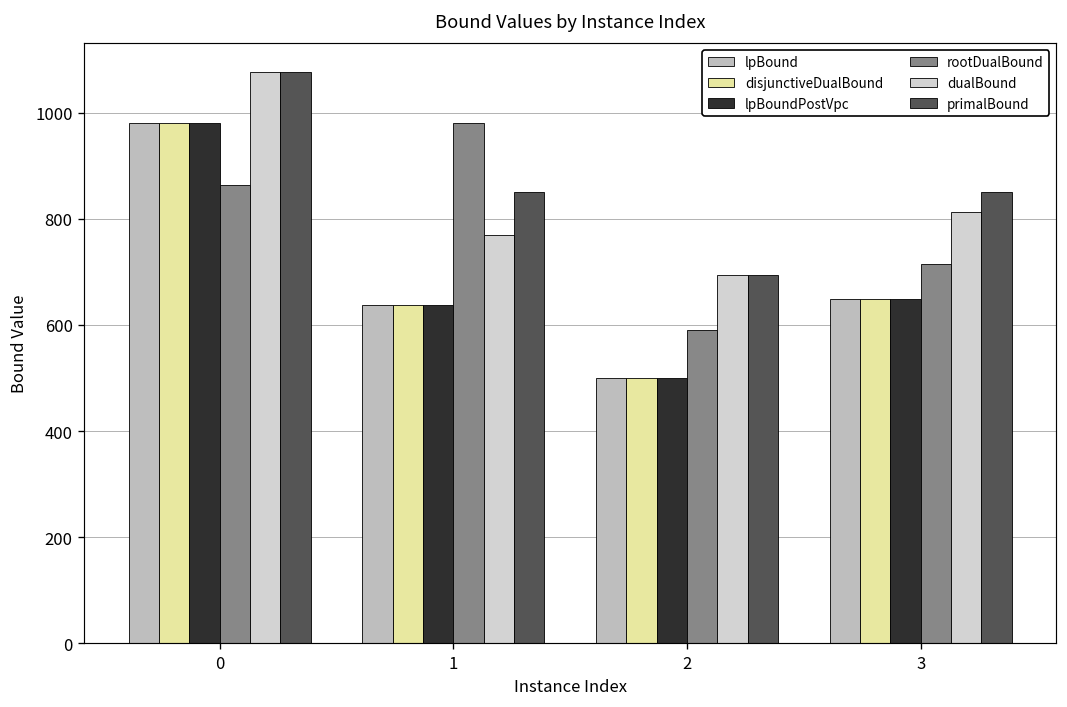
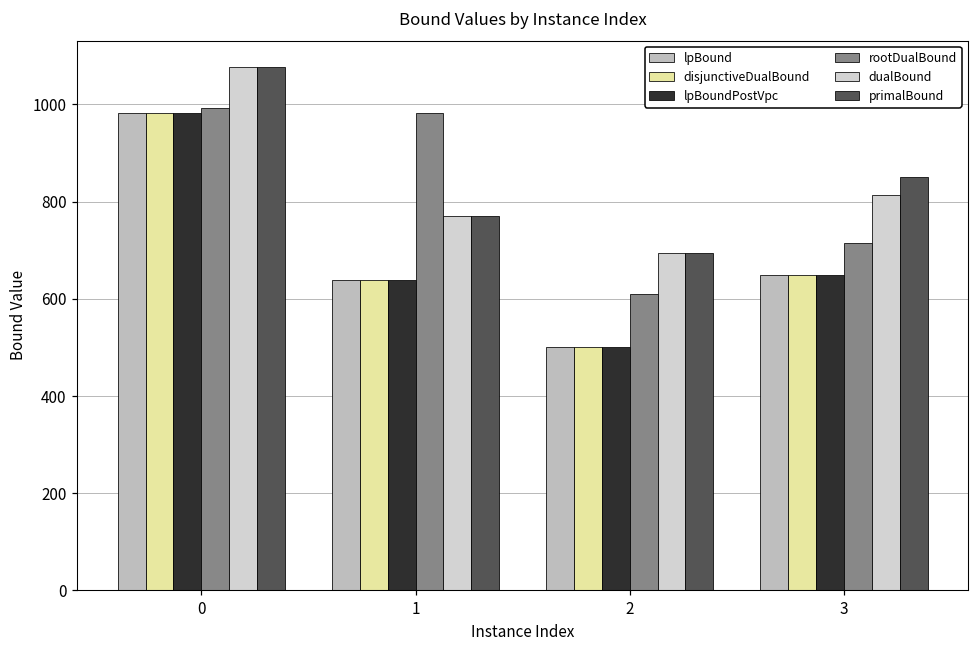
rootDualBound, 0: 860 -> 990
primalBound, 1: 850 -> 770
rootDualBound, 2: 590 -> 610
